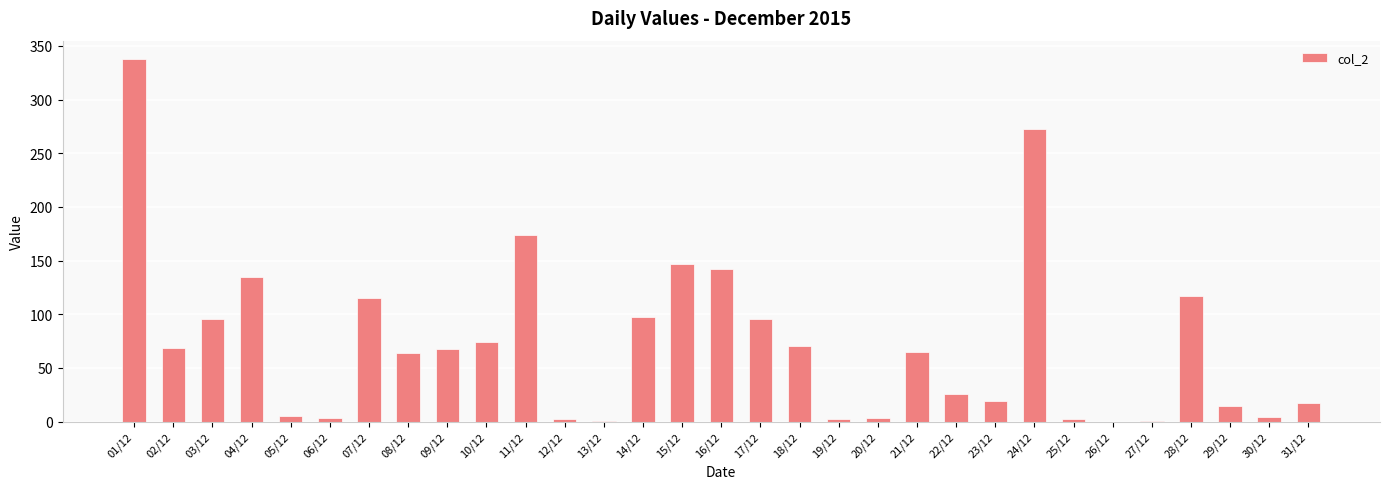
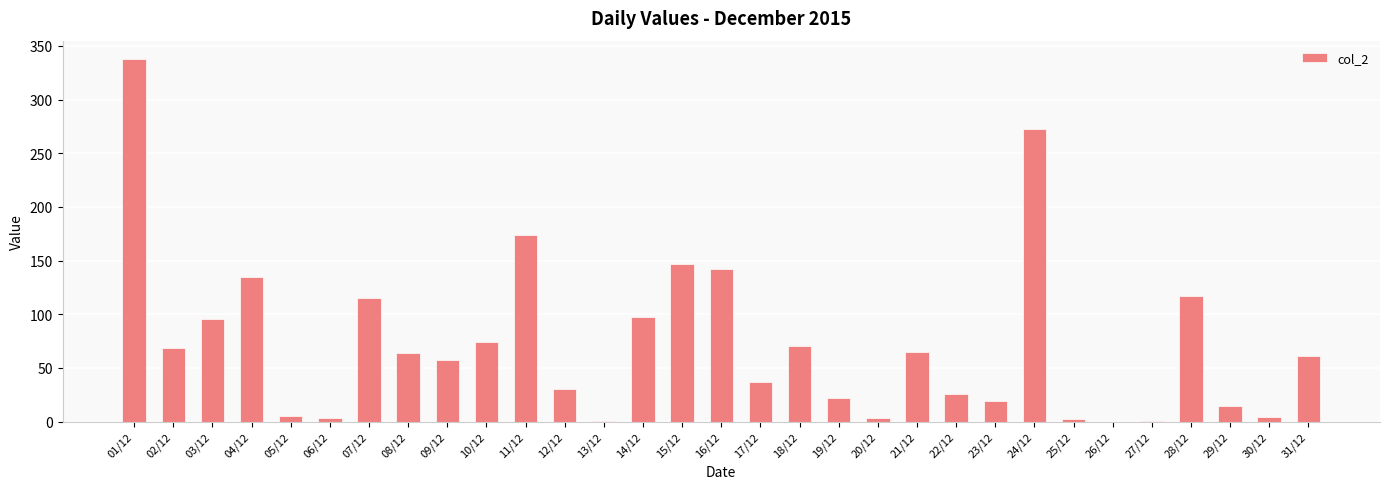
09/12: 68 -> 57
12/12: 2 -> 30
17/12: 96 -> 37
19/12: 2 -> 22
31/12: 17 -> 61
